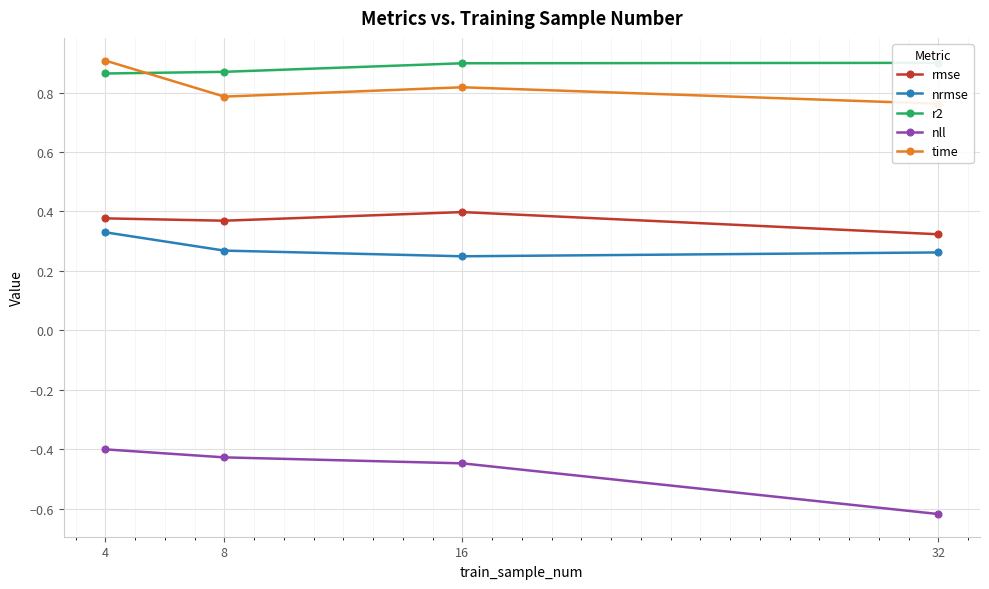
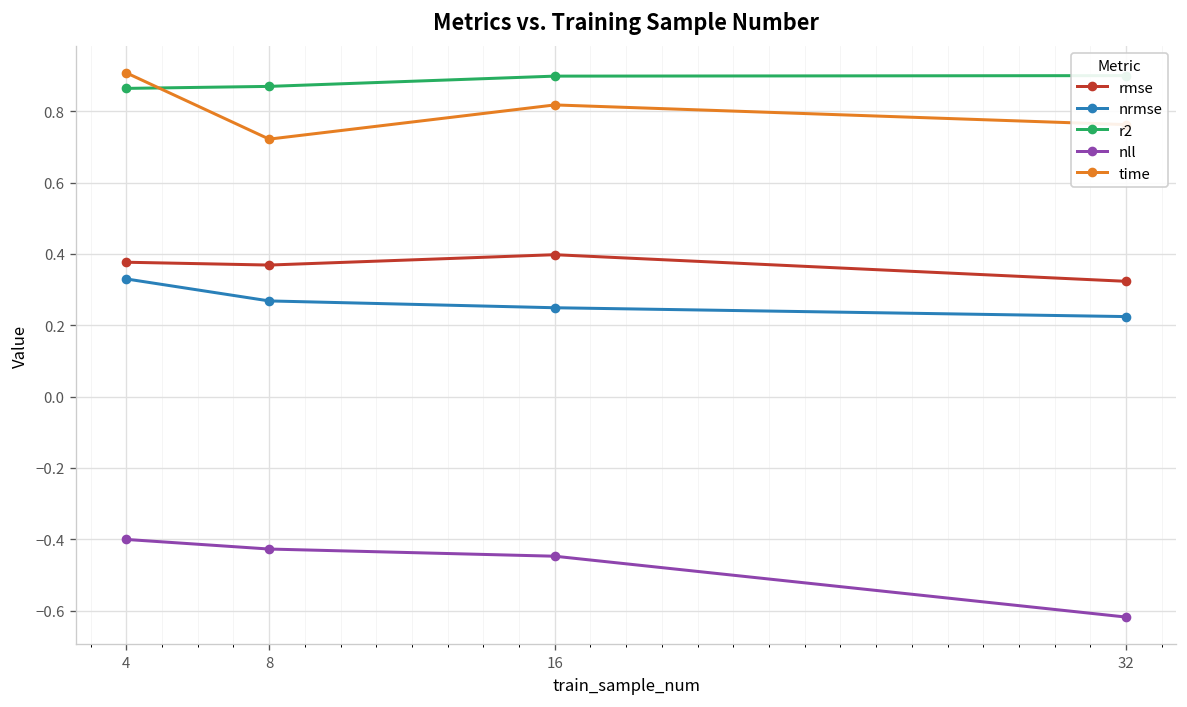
time, 8: 0.79 -> 0.72
nrmse, 32: 0.26 -> 0.22
